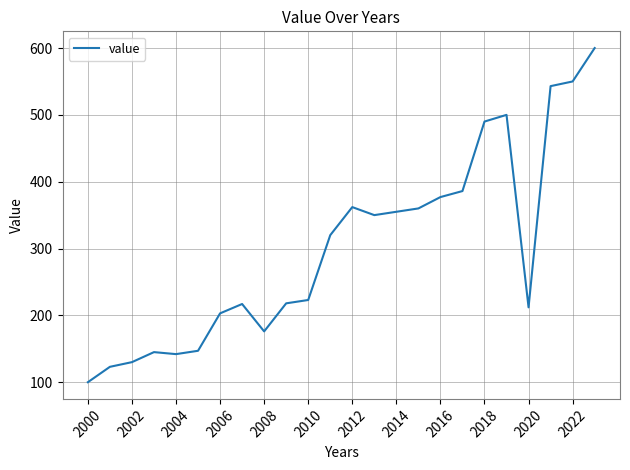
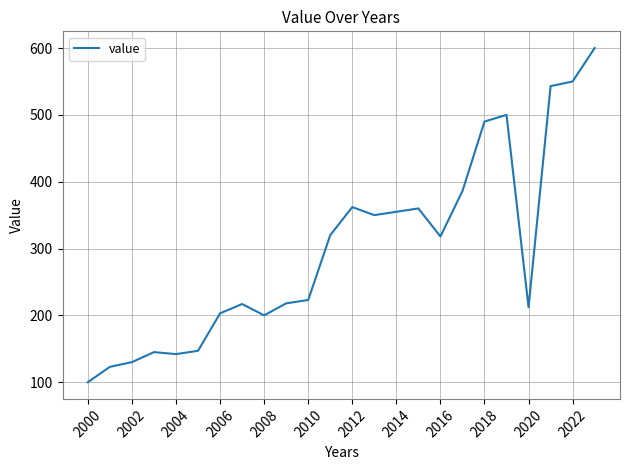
2008: 180 -> 200
2016: 380 -> 320
